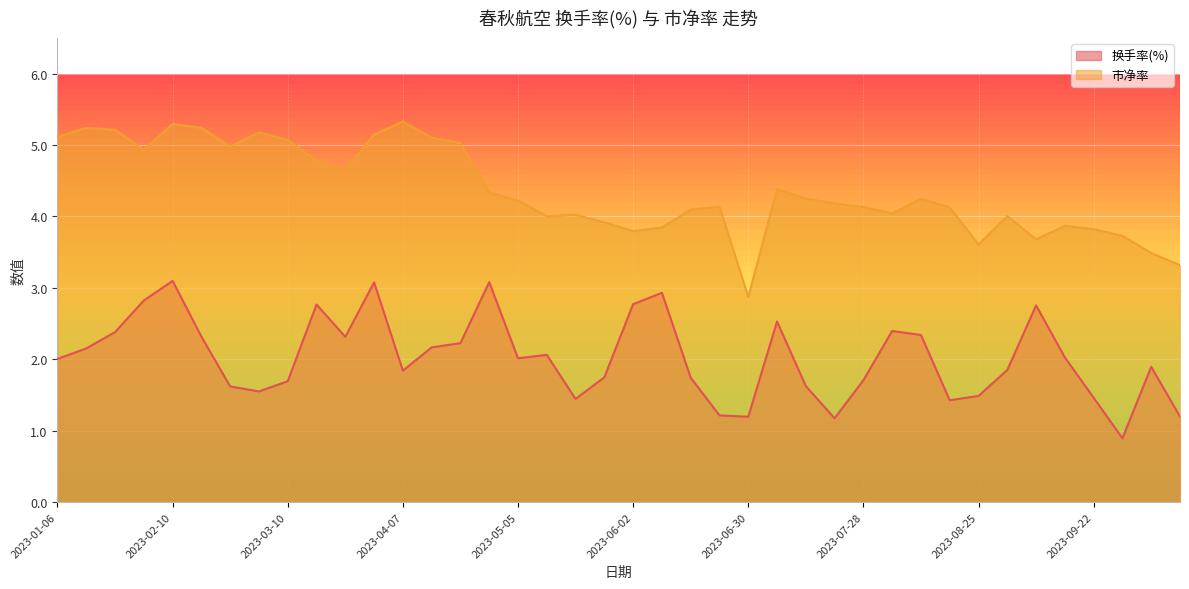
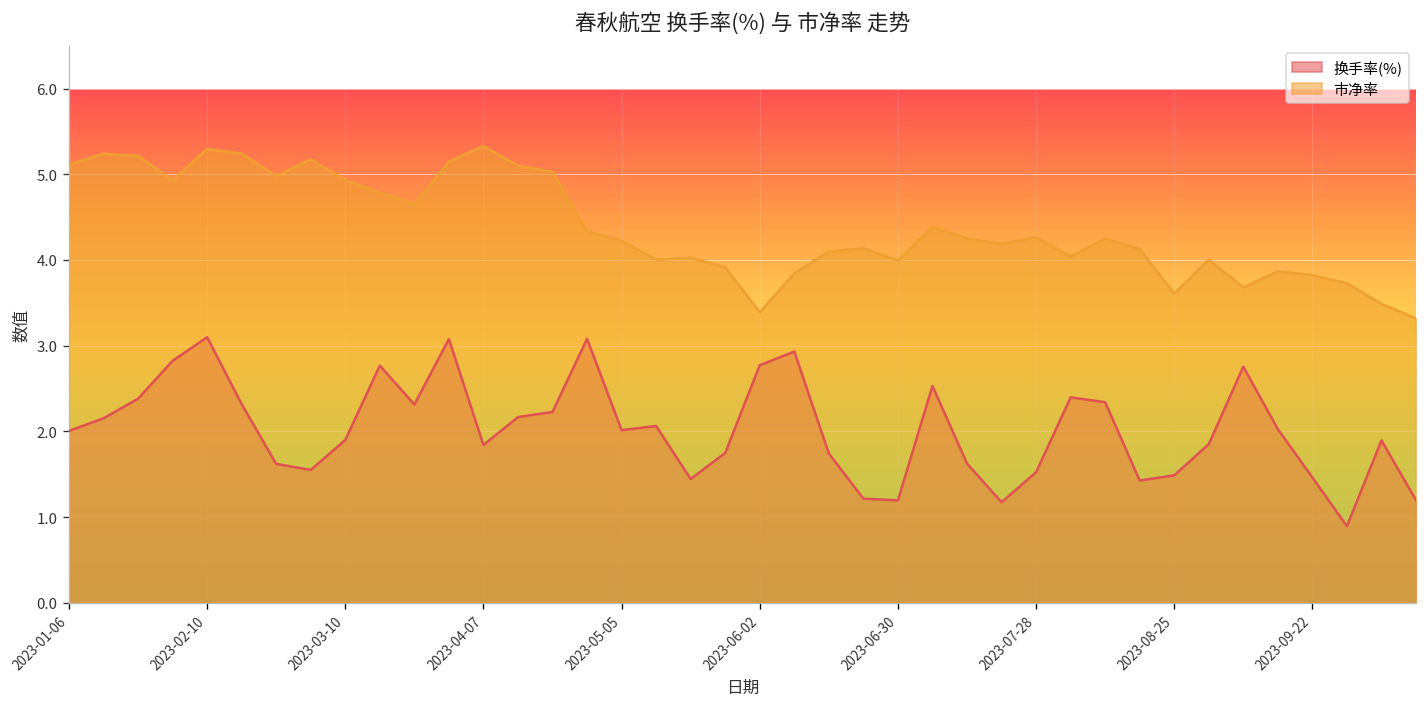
换手率(%), 2023-03-10: 1.7 -> 1.9
市净率, 2023-03-10: 5.1 -> 4.9
市净率, 2023-06-02: 3.8 -> 3.4
市净率, 2023-06-30: 2.9 -> 4.0
换手率(%), 2023-07-28: 1.7 -> 1.5
市净率, 2023-07-28: 4.1 -> 4.3
